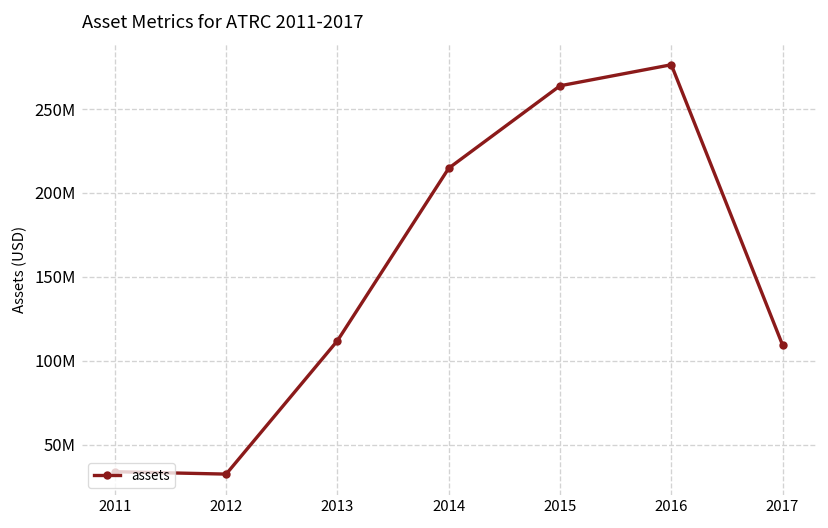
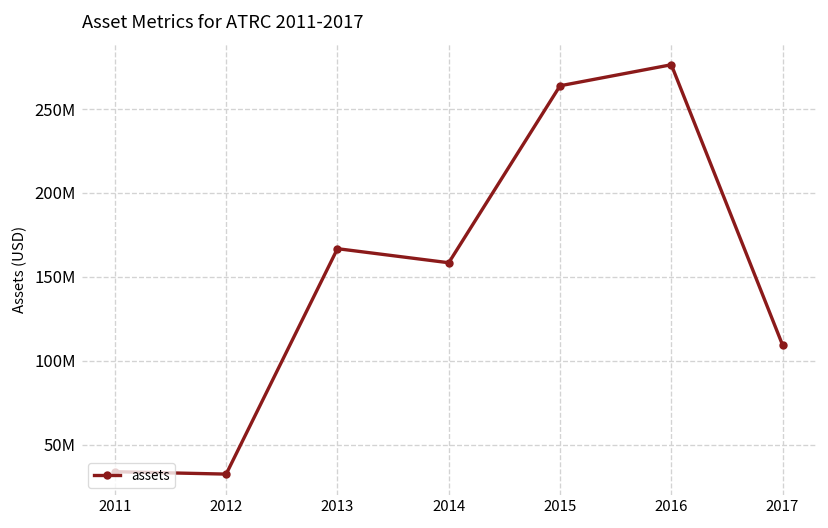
2013: 112000000 -> 167000000
2014: 215000000 -> 158000000
